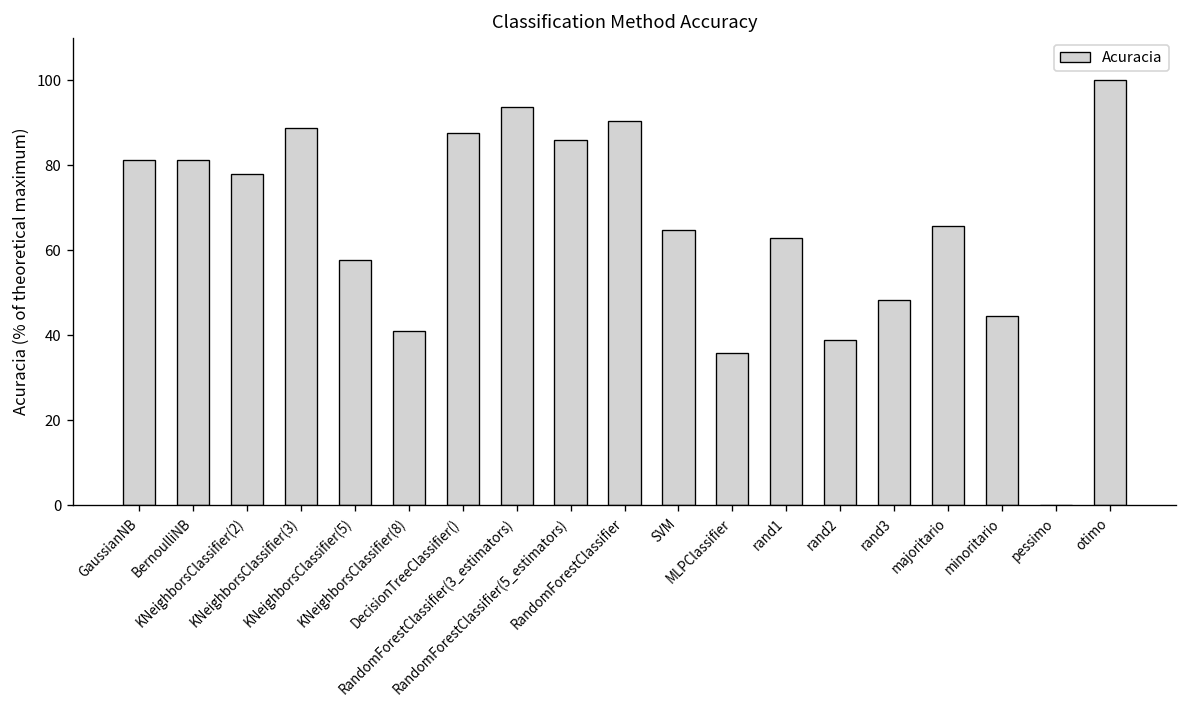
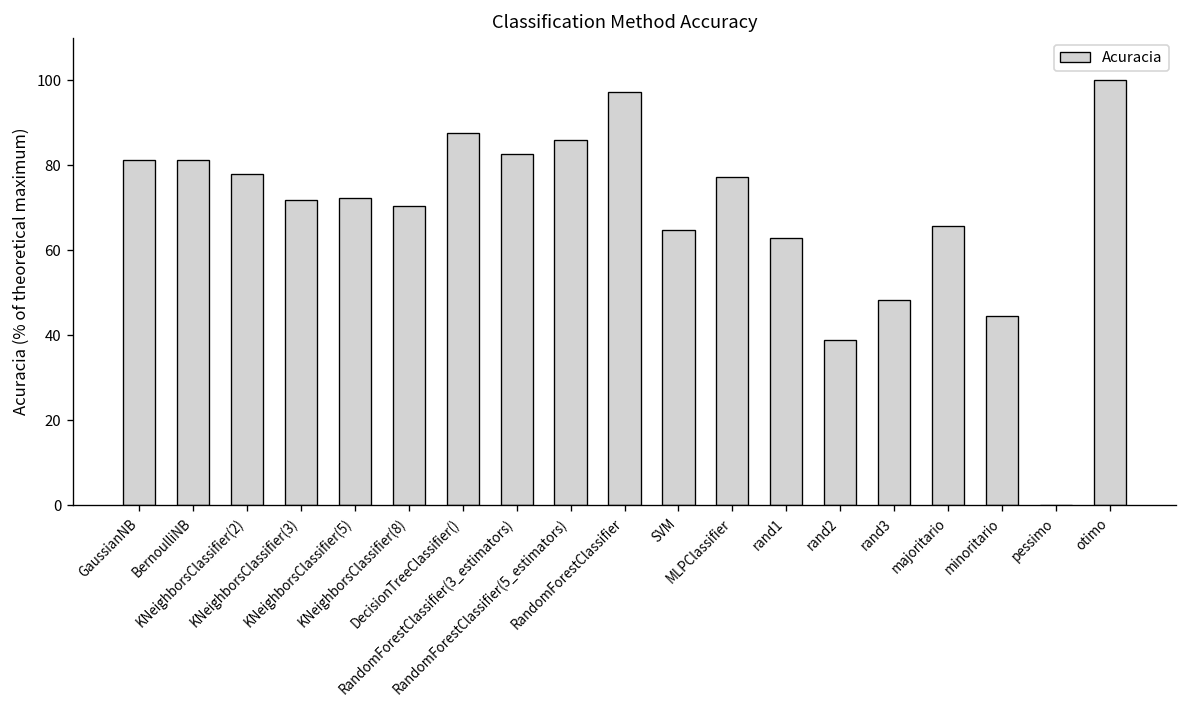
KNeighborsClassifier(3): 89 -> 72
KNeighborsClassifier(5): 58 -> 72
KNeighborsClassifier(8): 41 -> 70
RandomForestClassifier(3_estimators): 94 -> 83
RandomForestClassifier: 90 -> 97
MLPClassifier: 36 -> 77
